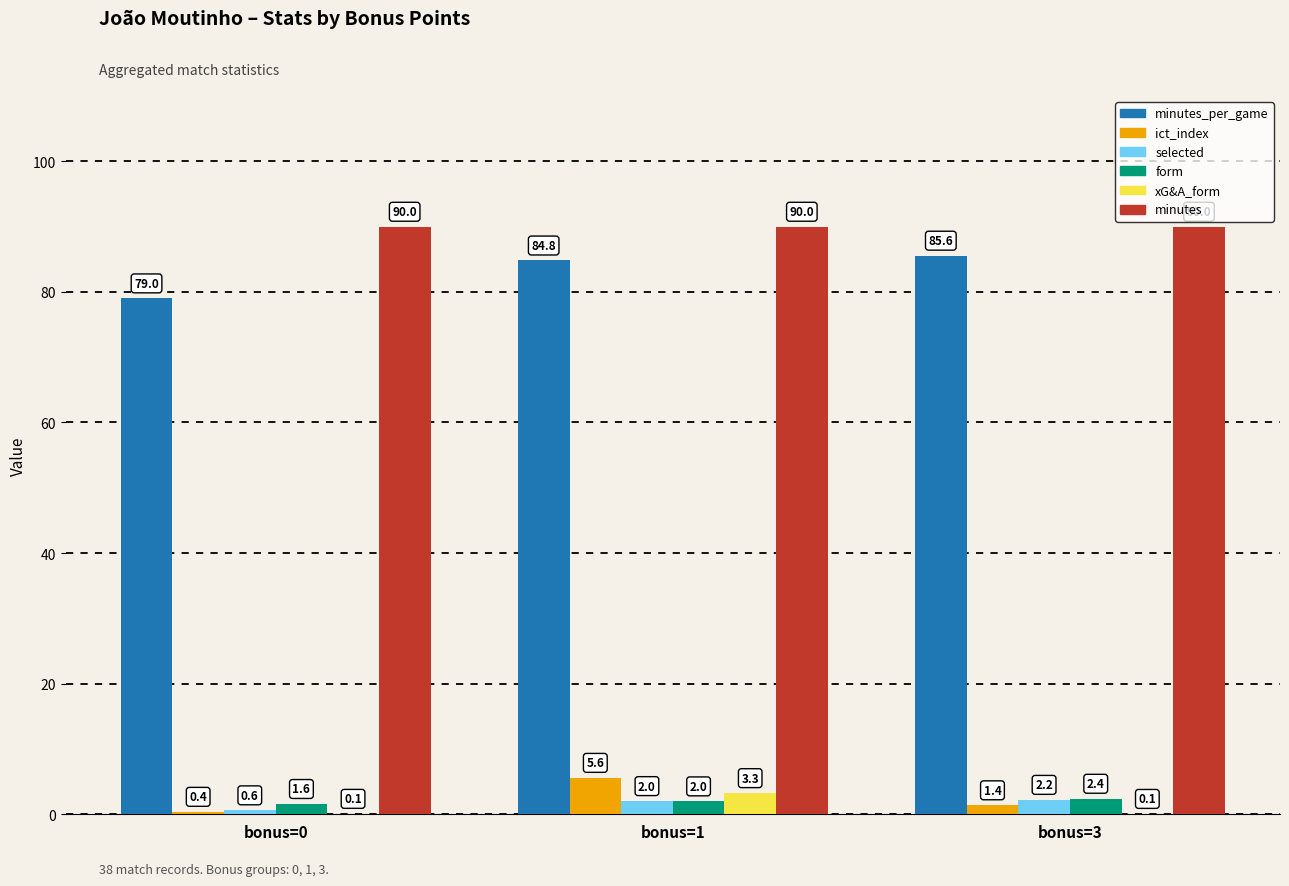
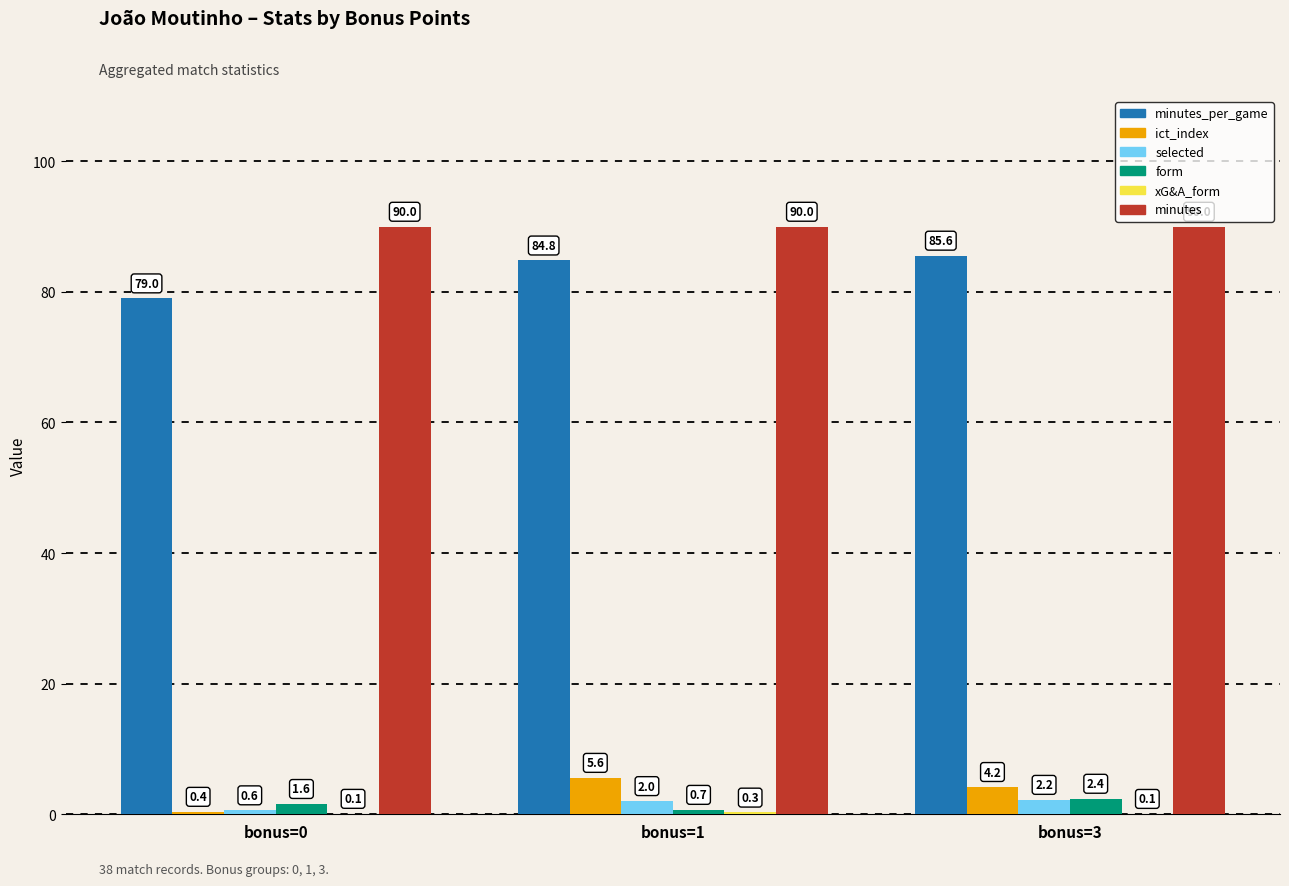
form, bonus=1: 2.0 -> 0.7
xG&A_form, bonus=1: 3.3 -> 0.3
ict_index, bonus=3: 1.4 -> 4.2
